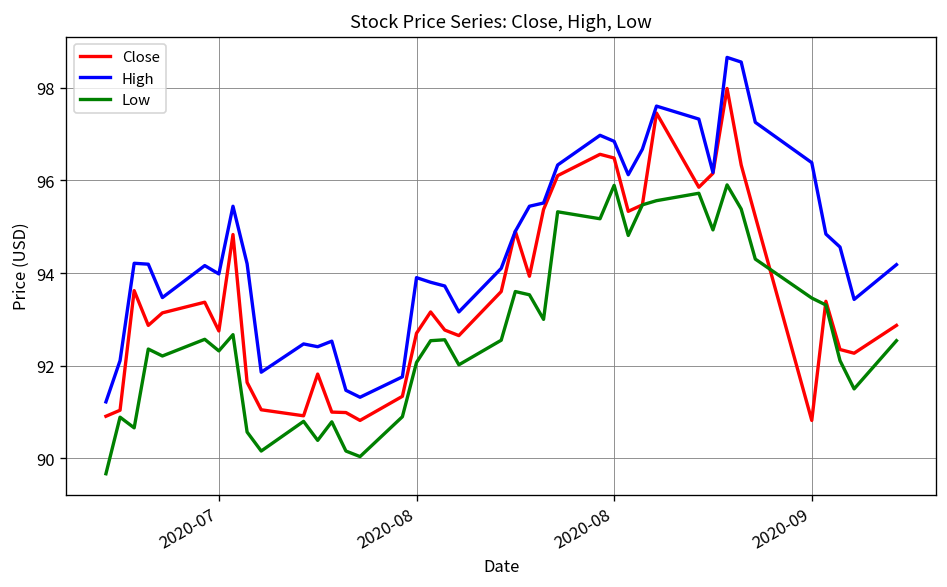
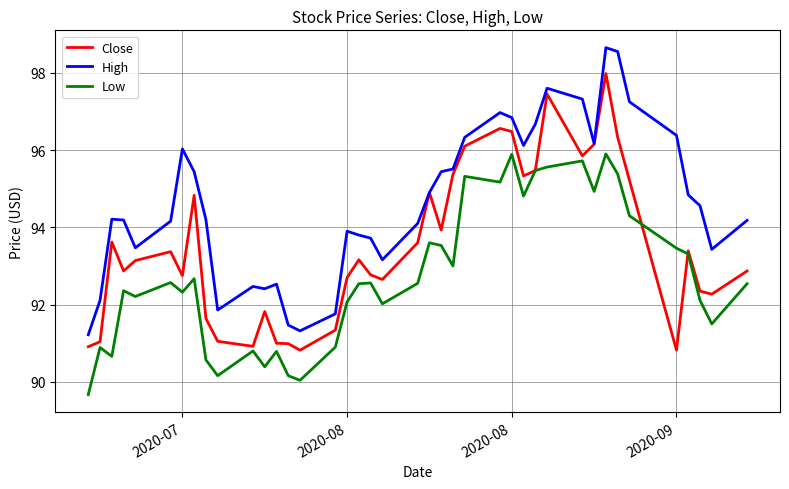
High, 2020-07: 94.0 -> 96.0
